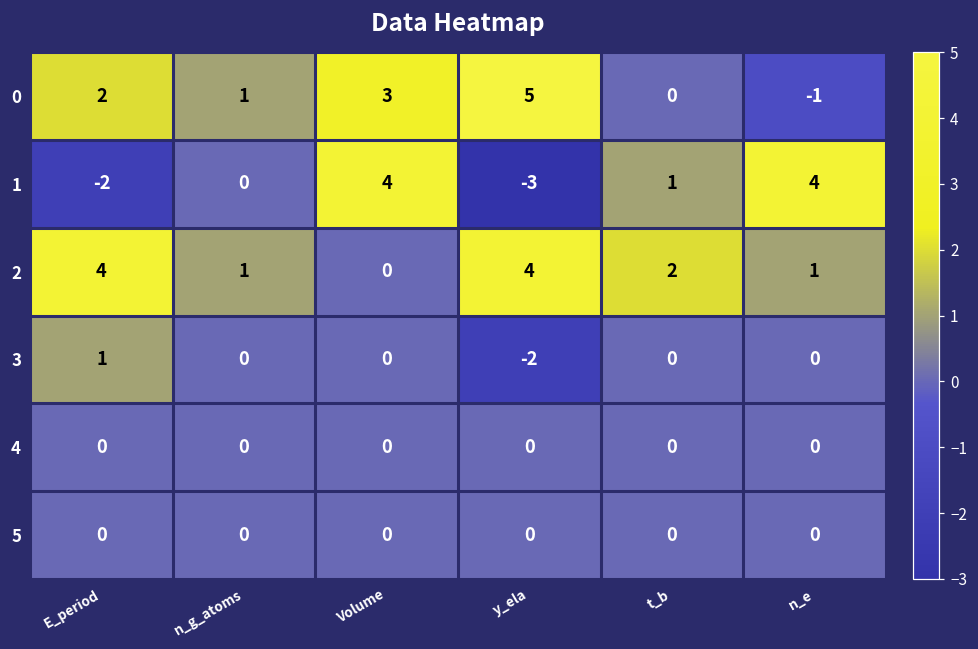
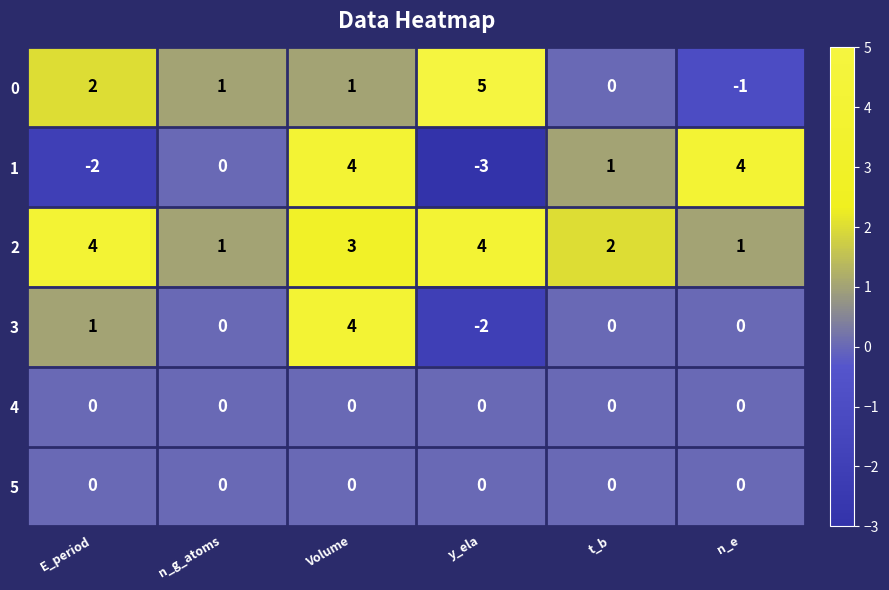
0, Volume: 3 -> 1
2, Volume: 0 -> 3
3, Volume: 0 -> 4
